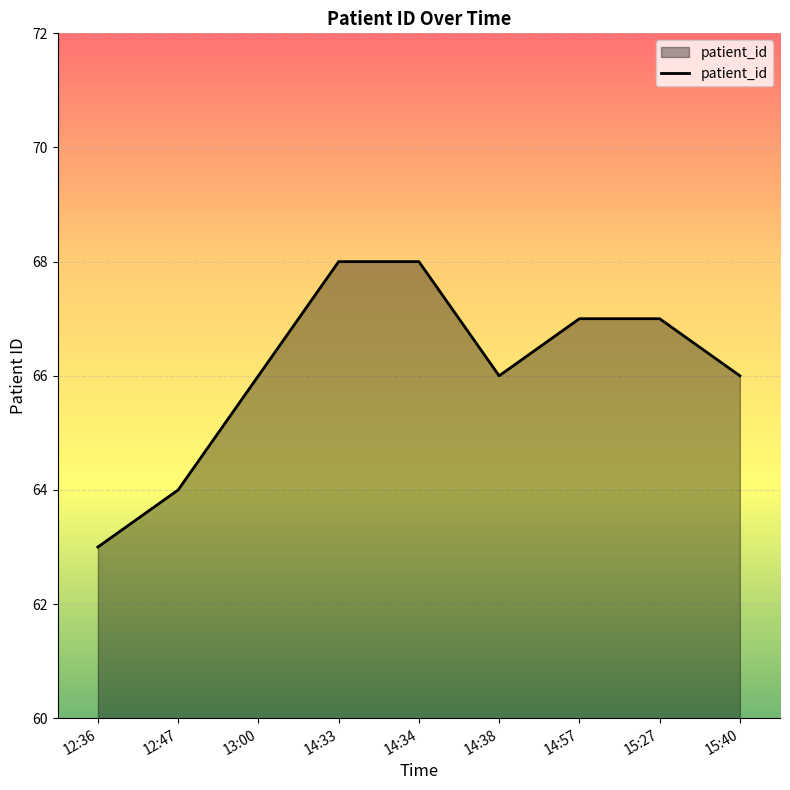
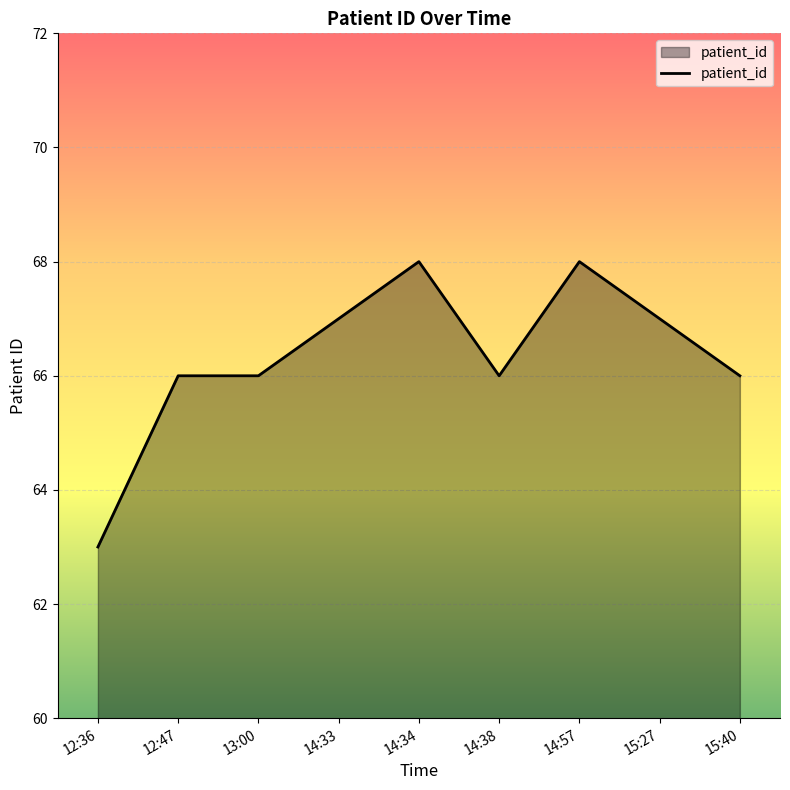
12:47: 64 -> 66
14:33: 68 -> 67
14:57: 67 -> 68
